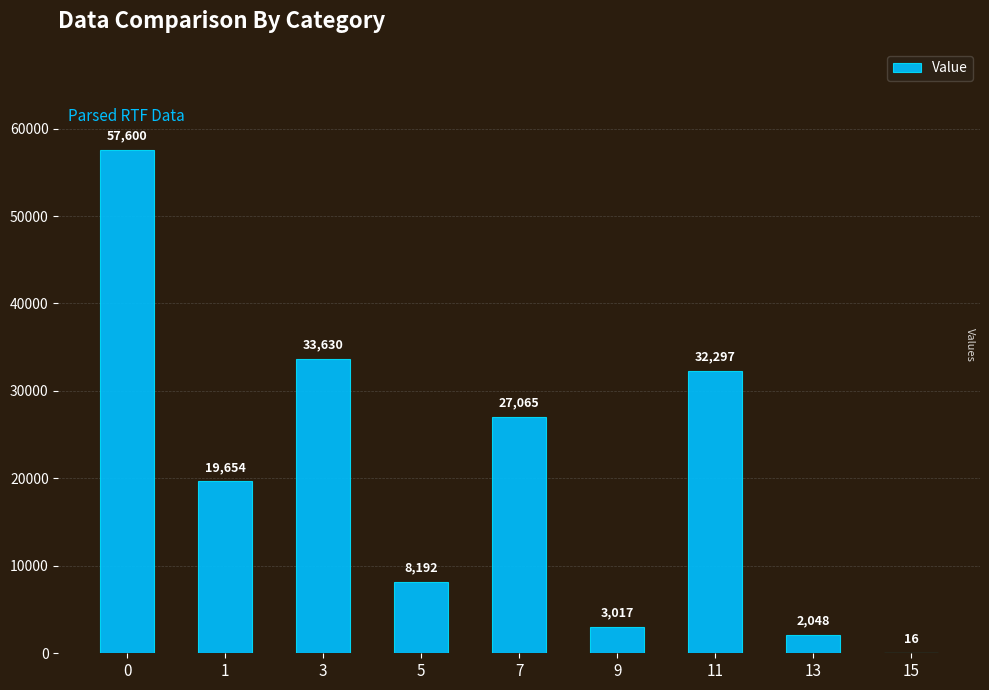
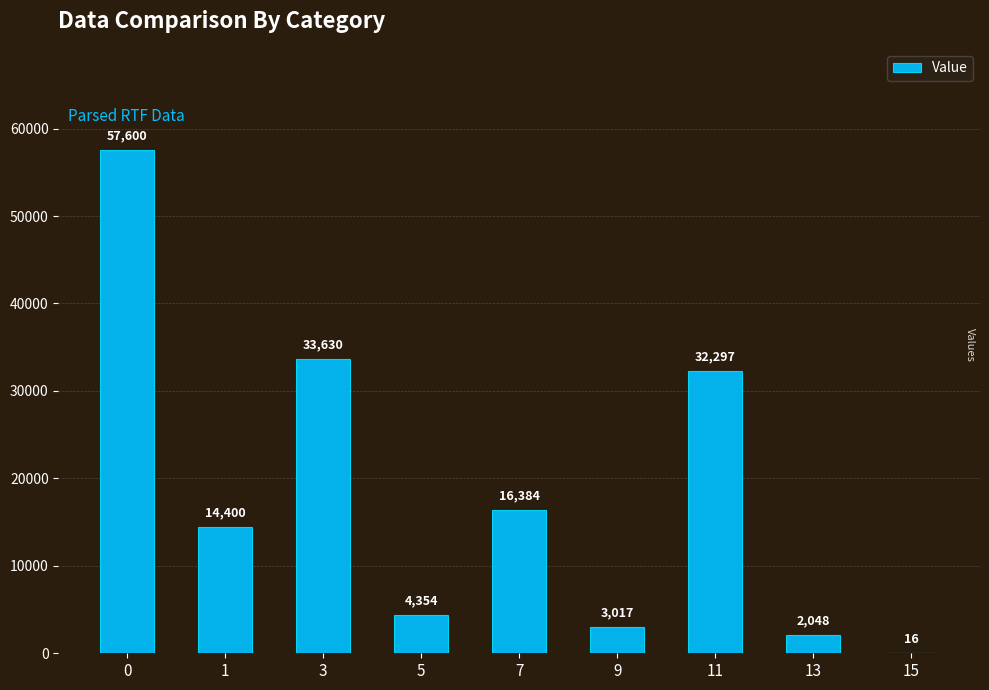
1: 19,654 -> 14,400
5: 8,192 -> 4,354
7: 27,065 -> 16,384
